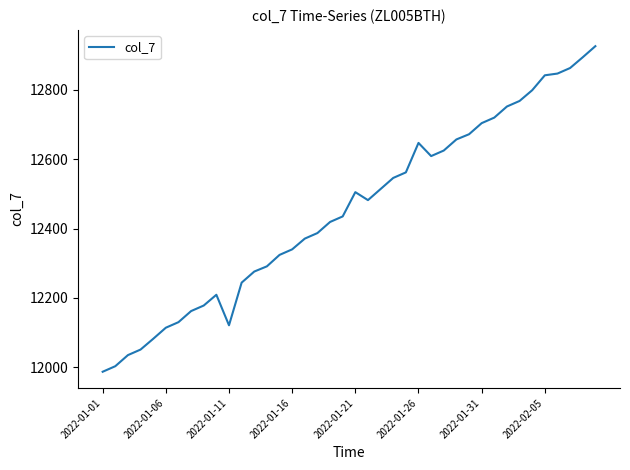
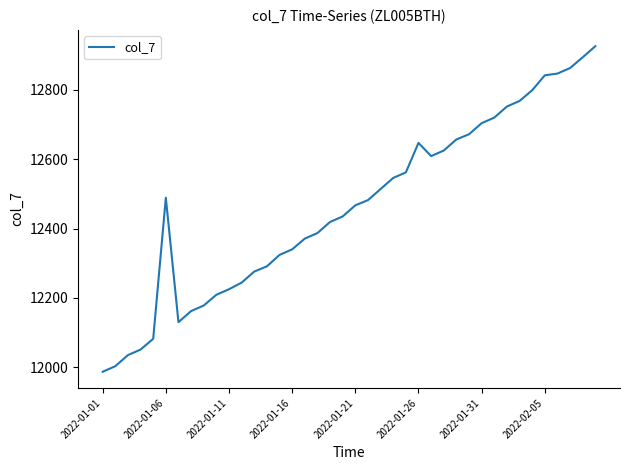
2022-01-06: 12110 -> 12490
2022-01-11: 12120 -> 12230
2022-01-21: 12510 -> 12470
